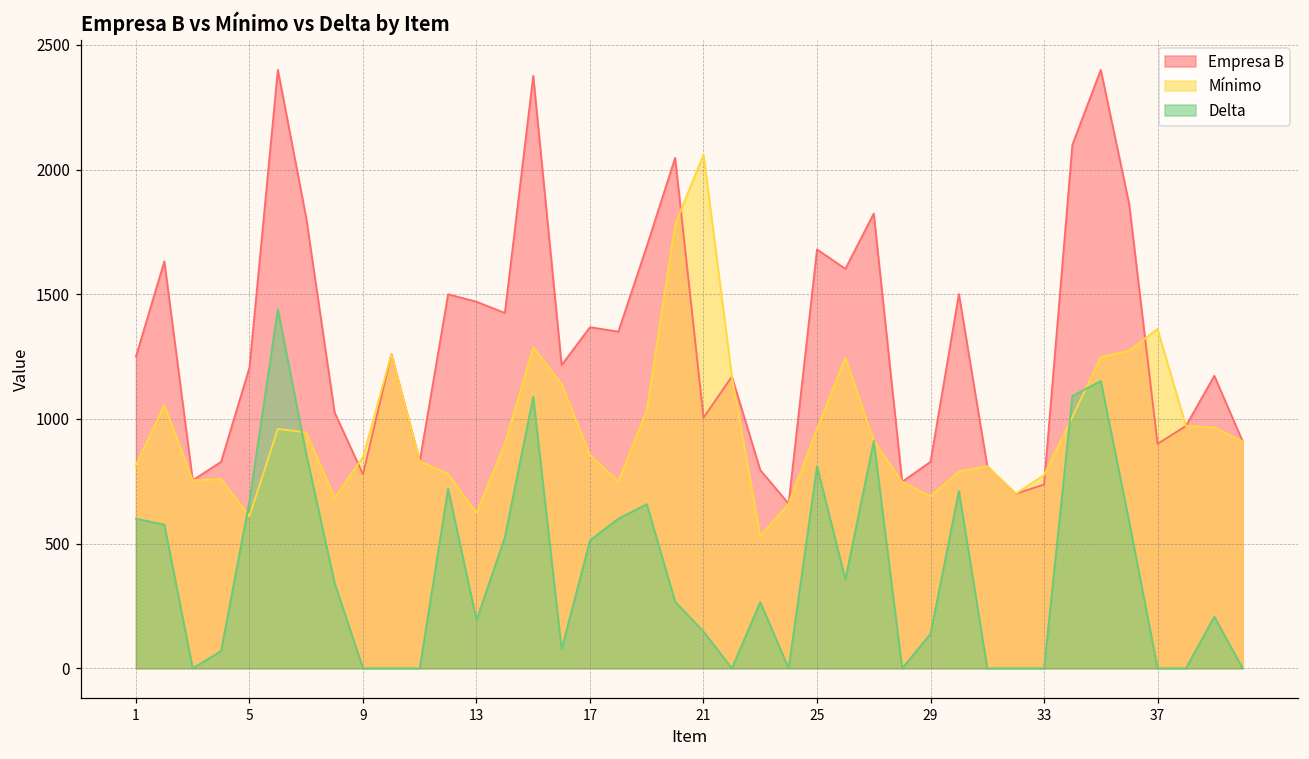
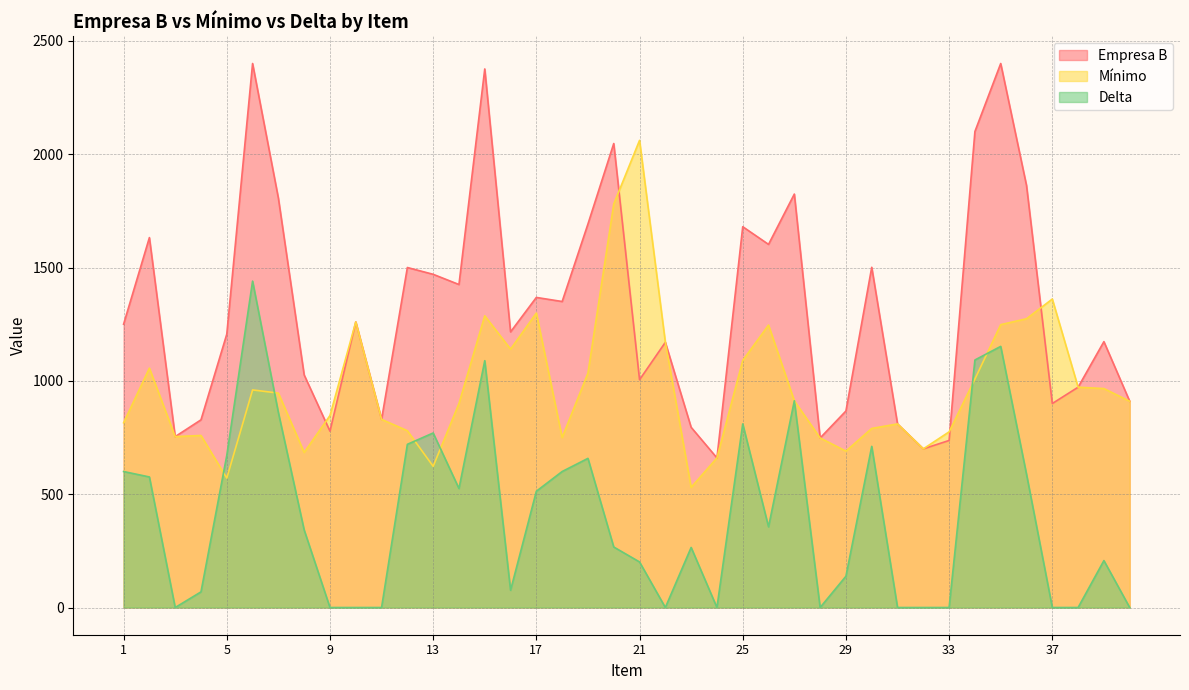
Mínimo, 5: 610 -> 570
Delta, 13: 190 -> 770
Mínimo, 17: 860 -> 1300
Delta, 21: 150 -> 200
Mínimo, 25: 960 -> 1090
Empresa B, 29: 830 -> 870
